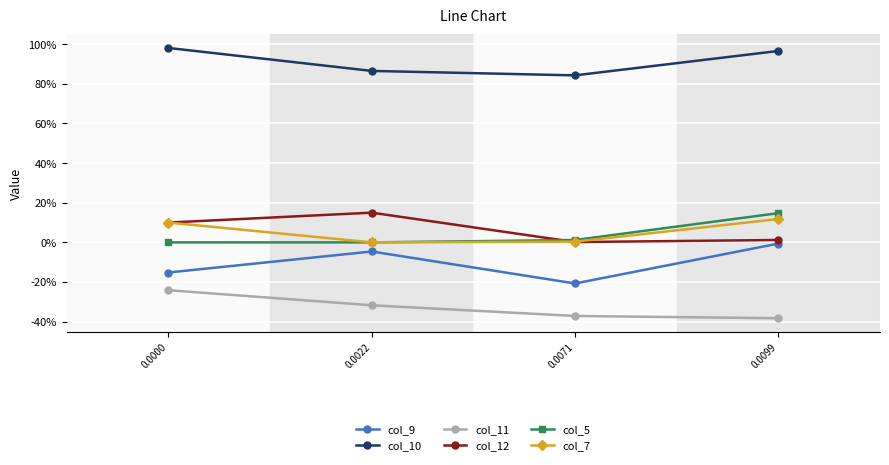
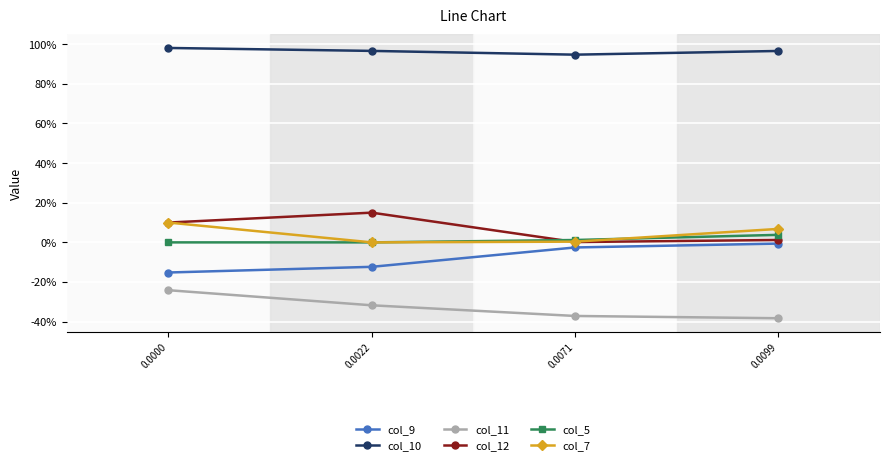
col_9, 0.0022: -5% -> -12%
col_10, 0.0022: 86% -> 97%
col_9, 0.0071: -21% -> -3%
col_10, 0.0071: 84% -> 95%
col_5, 0.0099: 15% -> 4%
col_7, 0.0099: 12% -> 7%
